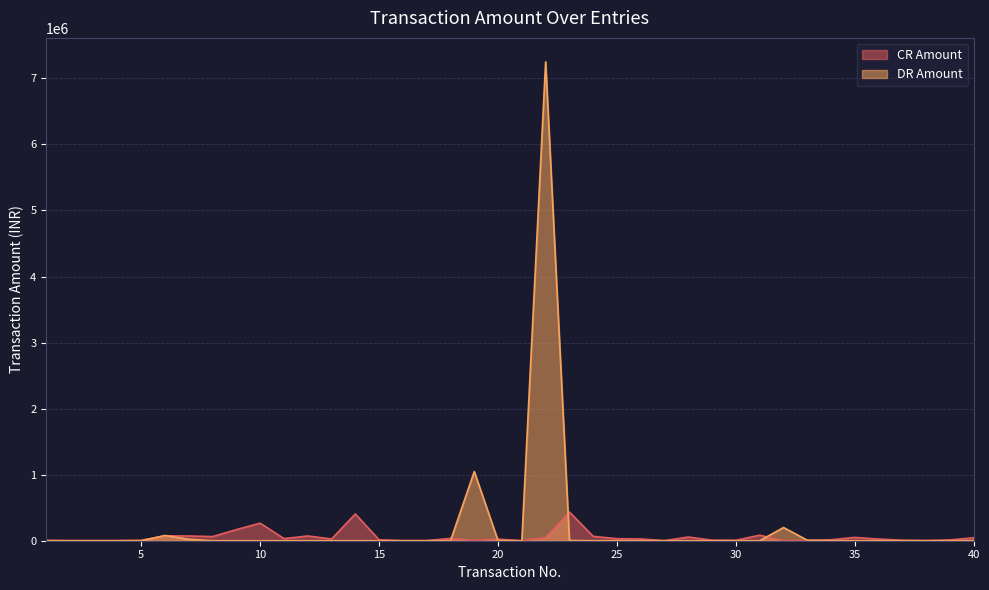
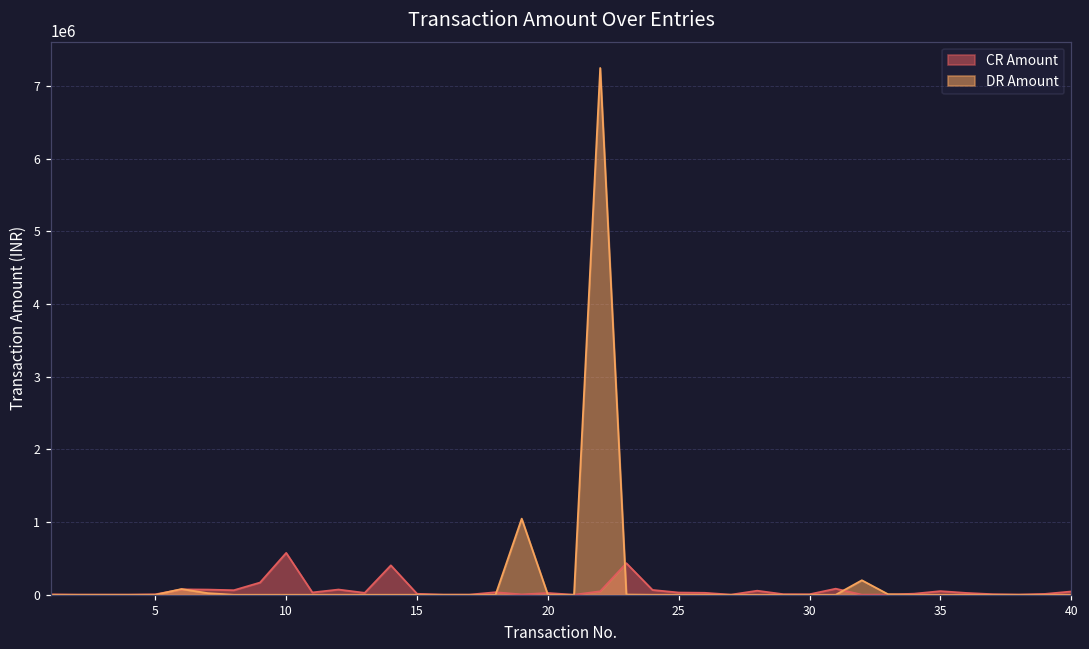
CR Amount, 10: 300000 -> 600000
